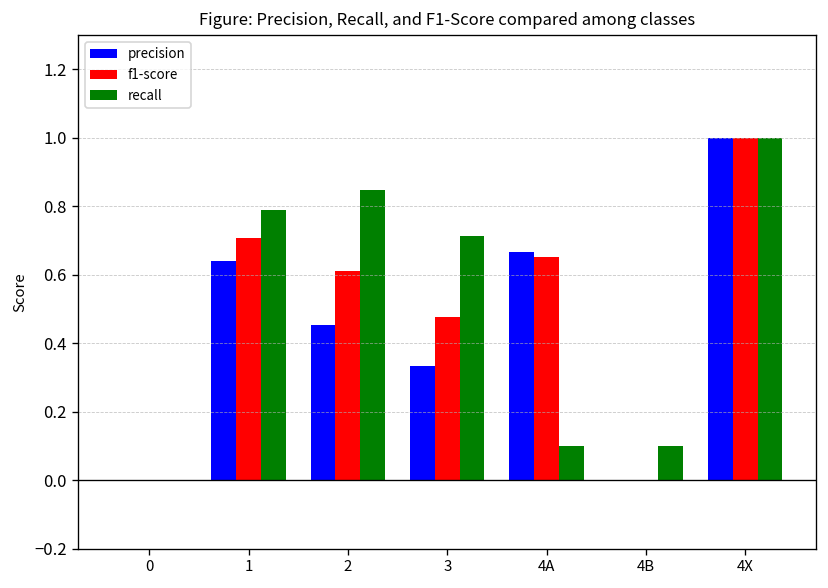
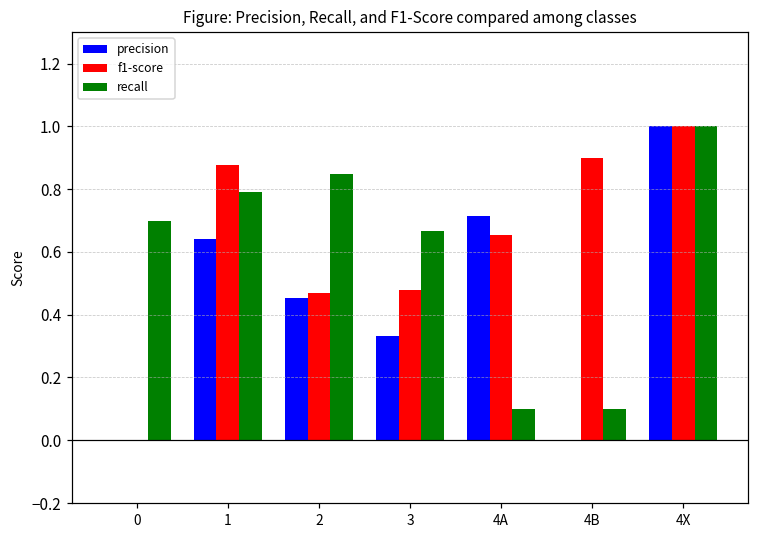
recall, 0: 0.0 -> 0.7
f1-score, 1: 0.71 -> 0.88
f1-score, 2: 0.61 -> 0.47
recall, 3: 0.71 -> 0.67
precision, 4A: 0.67 -> 0.71
f1-score, 4B: 0.0 -> 0.9
